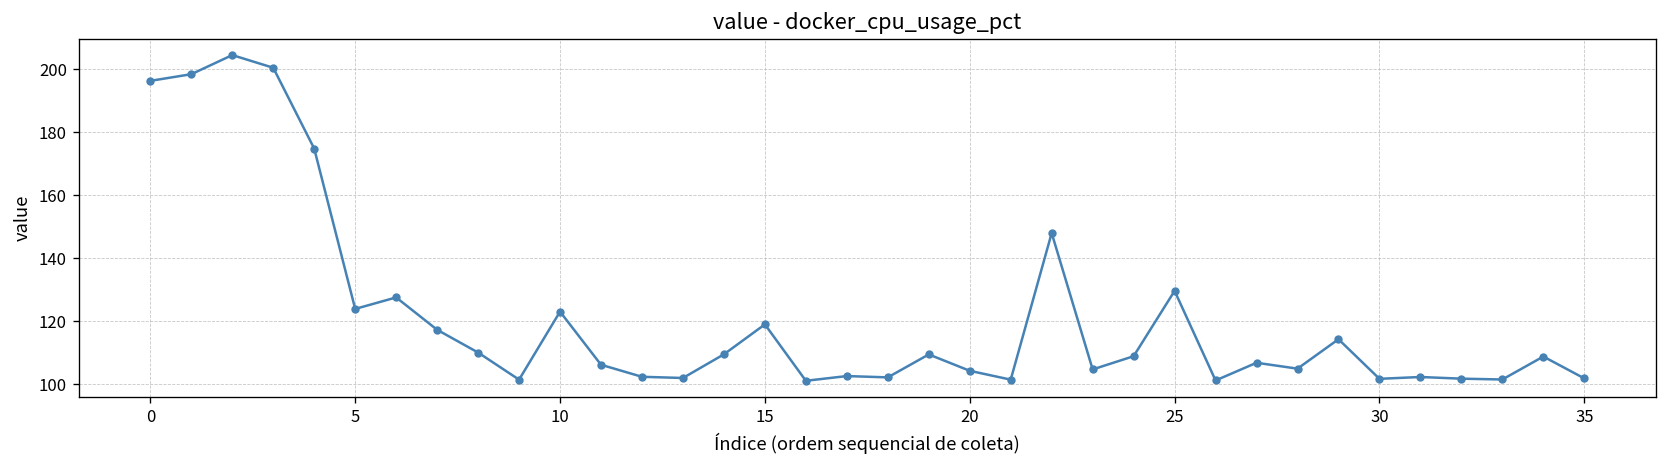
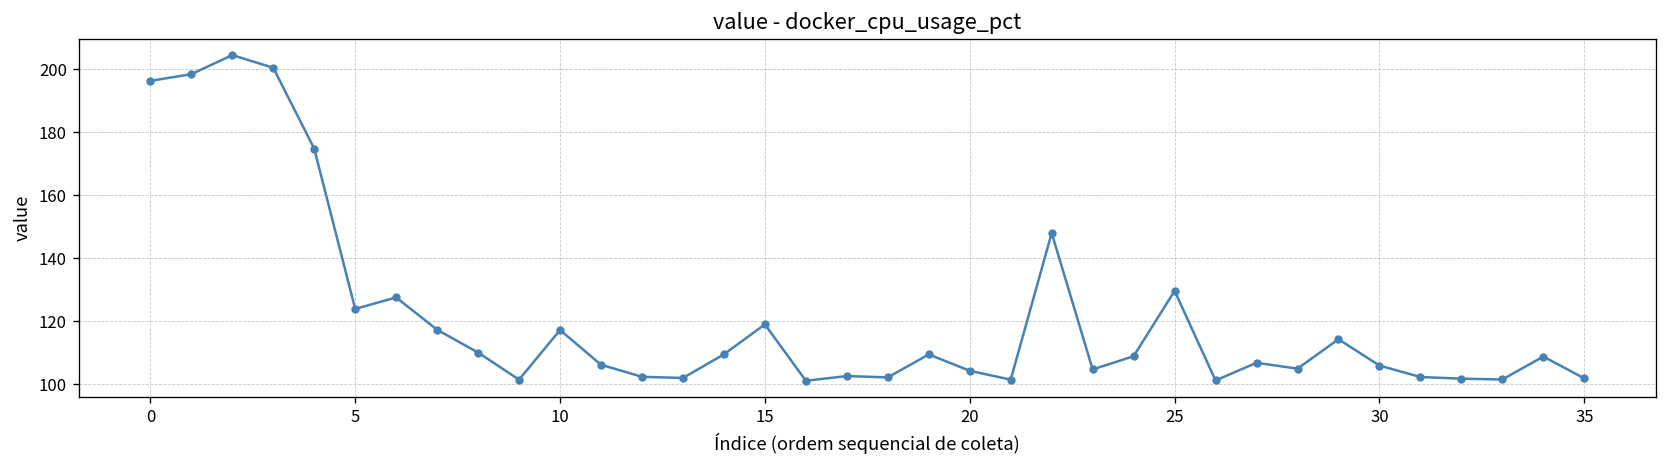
10: 123 -> 117
30: 102 -> 106
